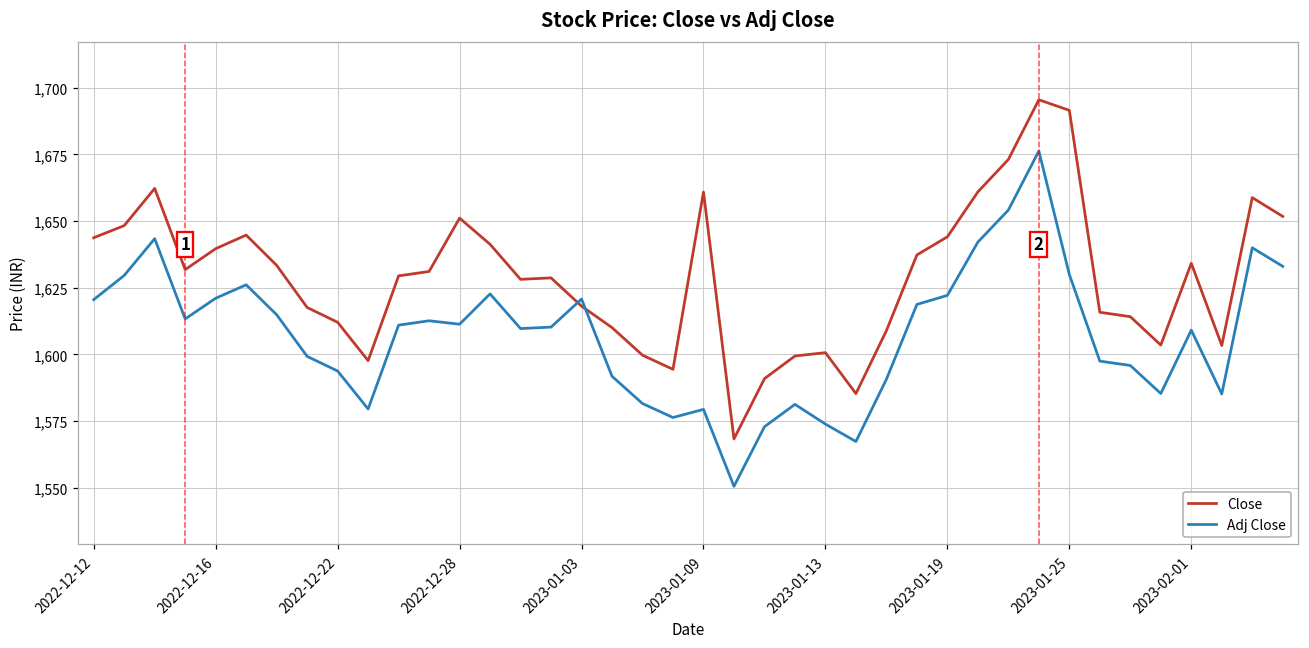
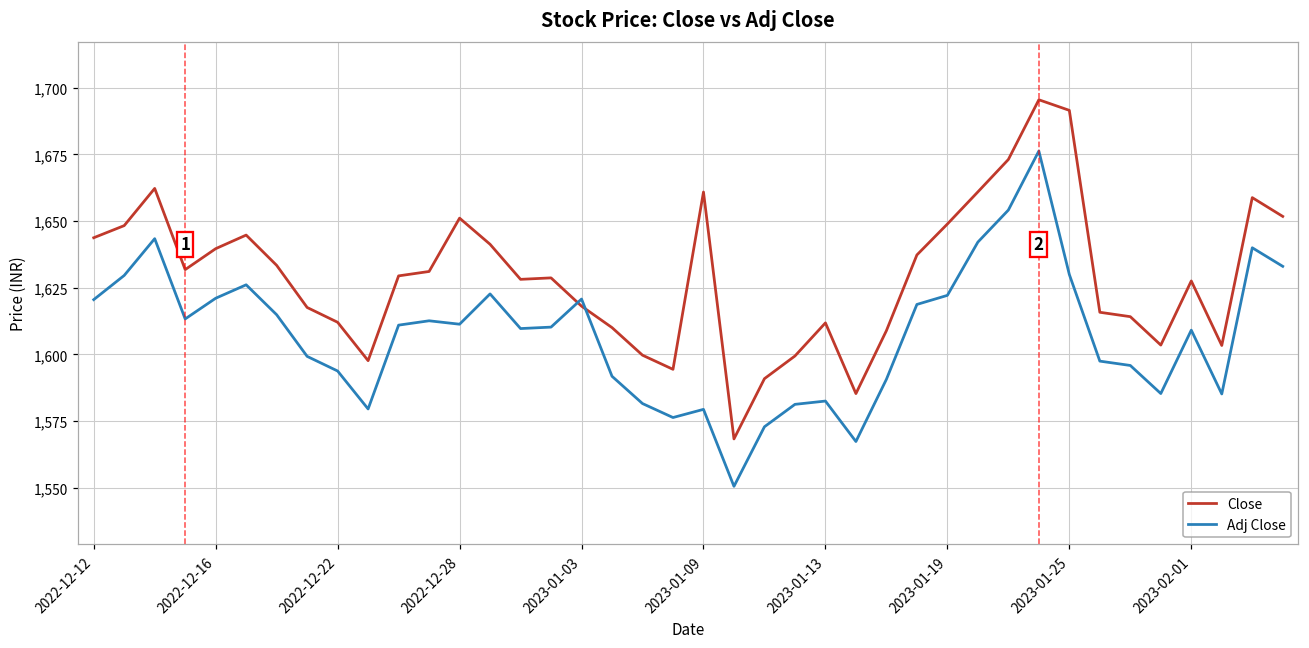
Close, 2023-01-13: 1,601 -> 1,612
Adj Close, 2023-01-13: 1,574 -> 1,583
Close, 2023-01-19: 1,644 -> 1,649
Close, 2023-02-01: 1,634 -> 1,628
